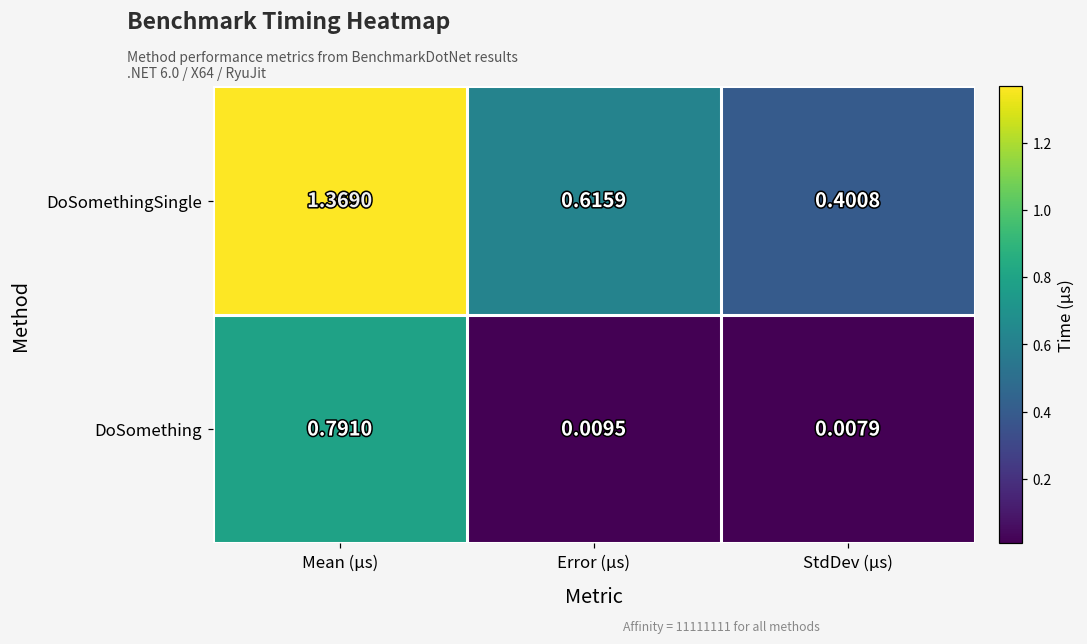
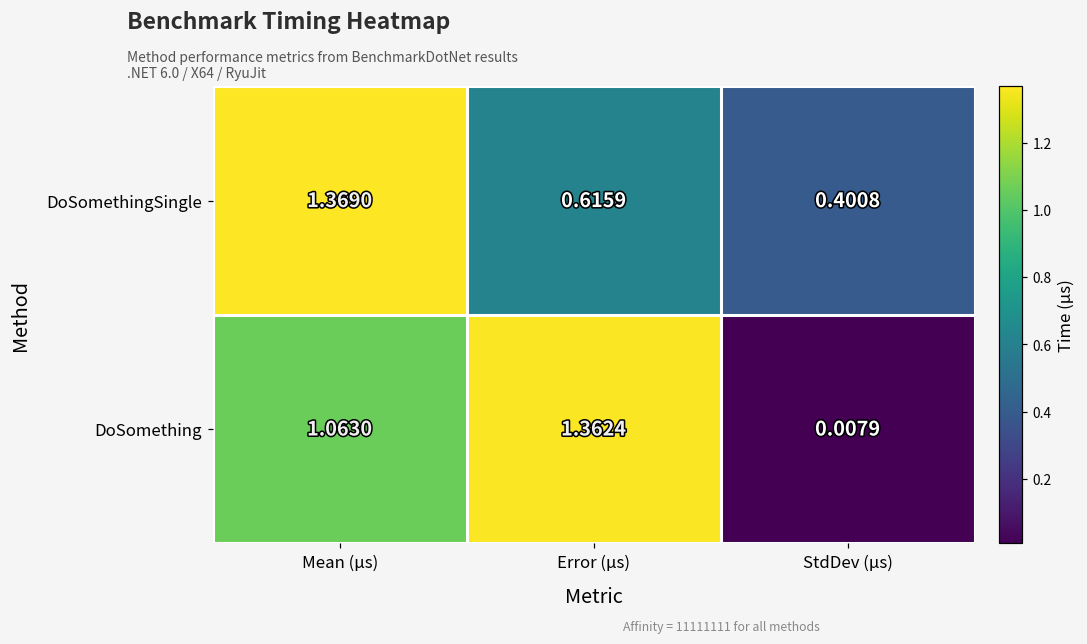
DoSomething, Mean (μs): 0.7910 -> 1.0630
DoSomething, Error (μs): 0.0095 -> 1.3624
